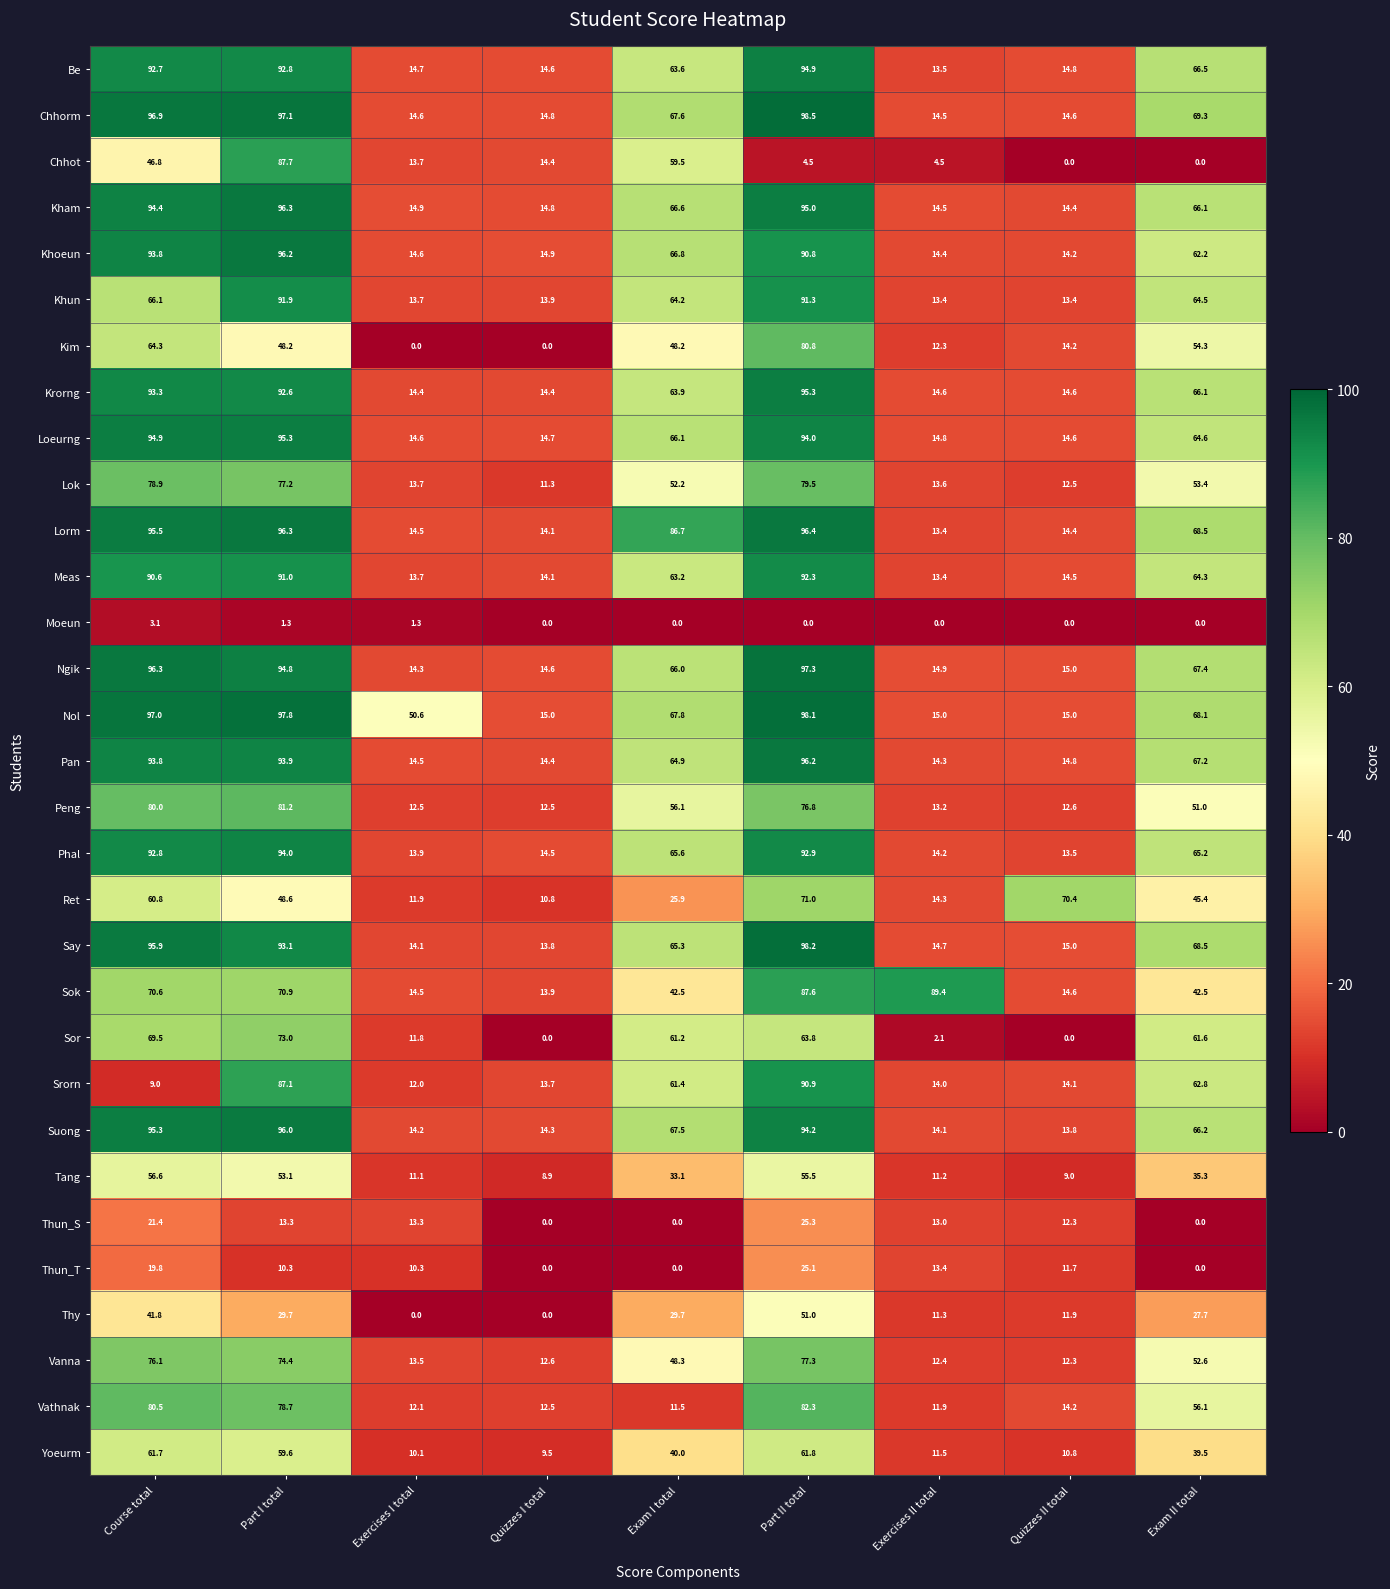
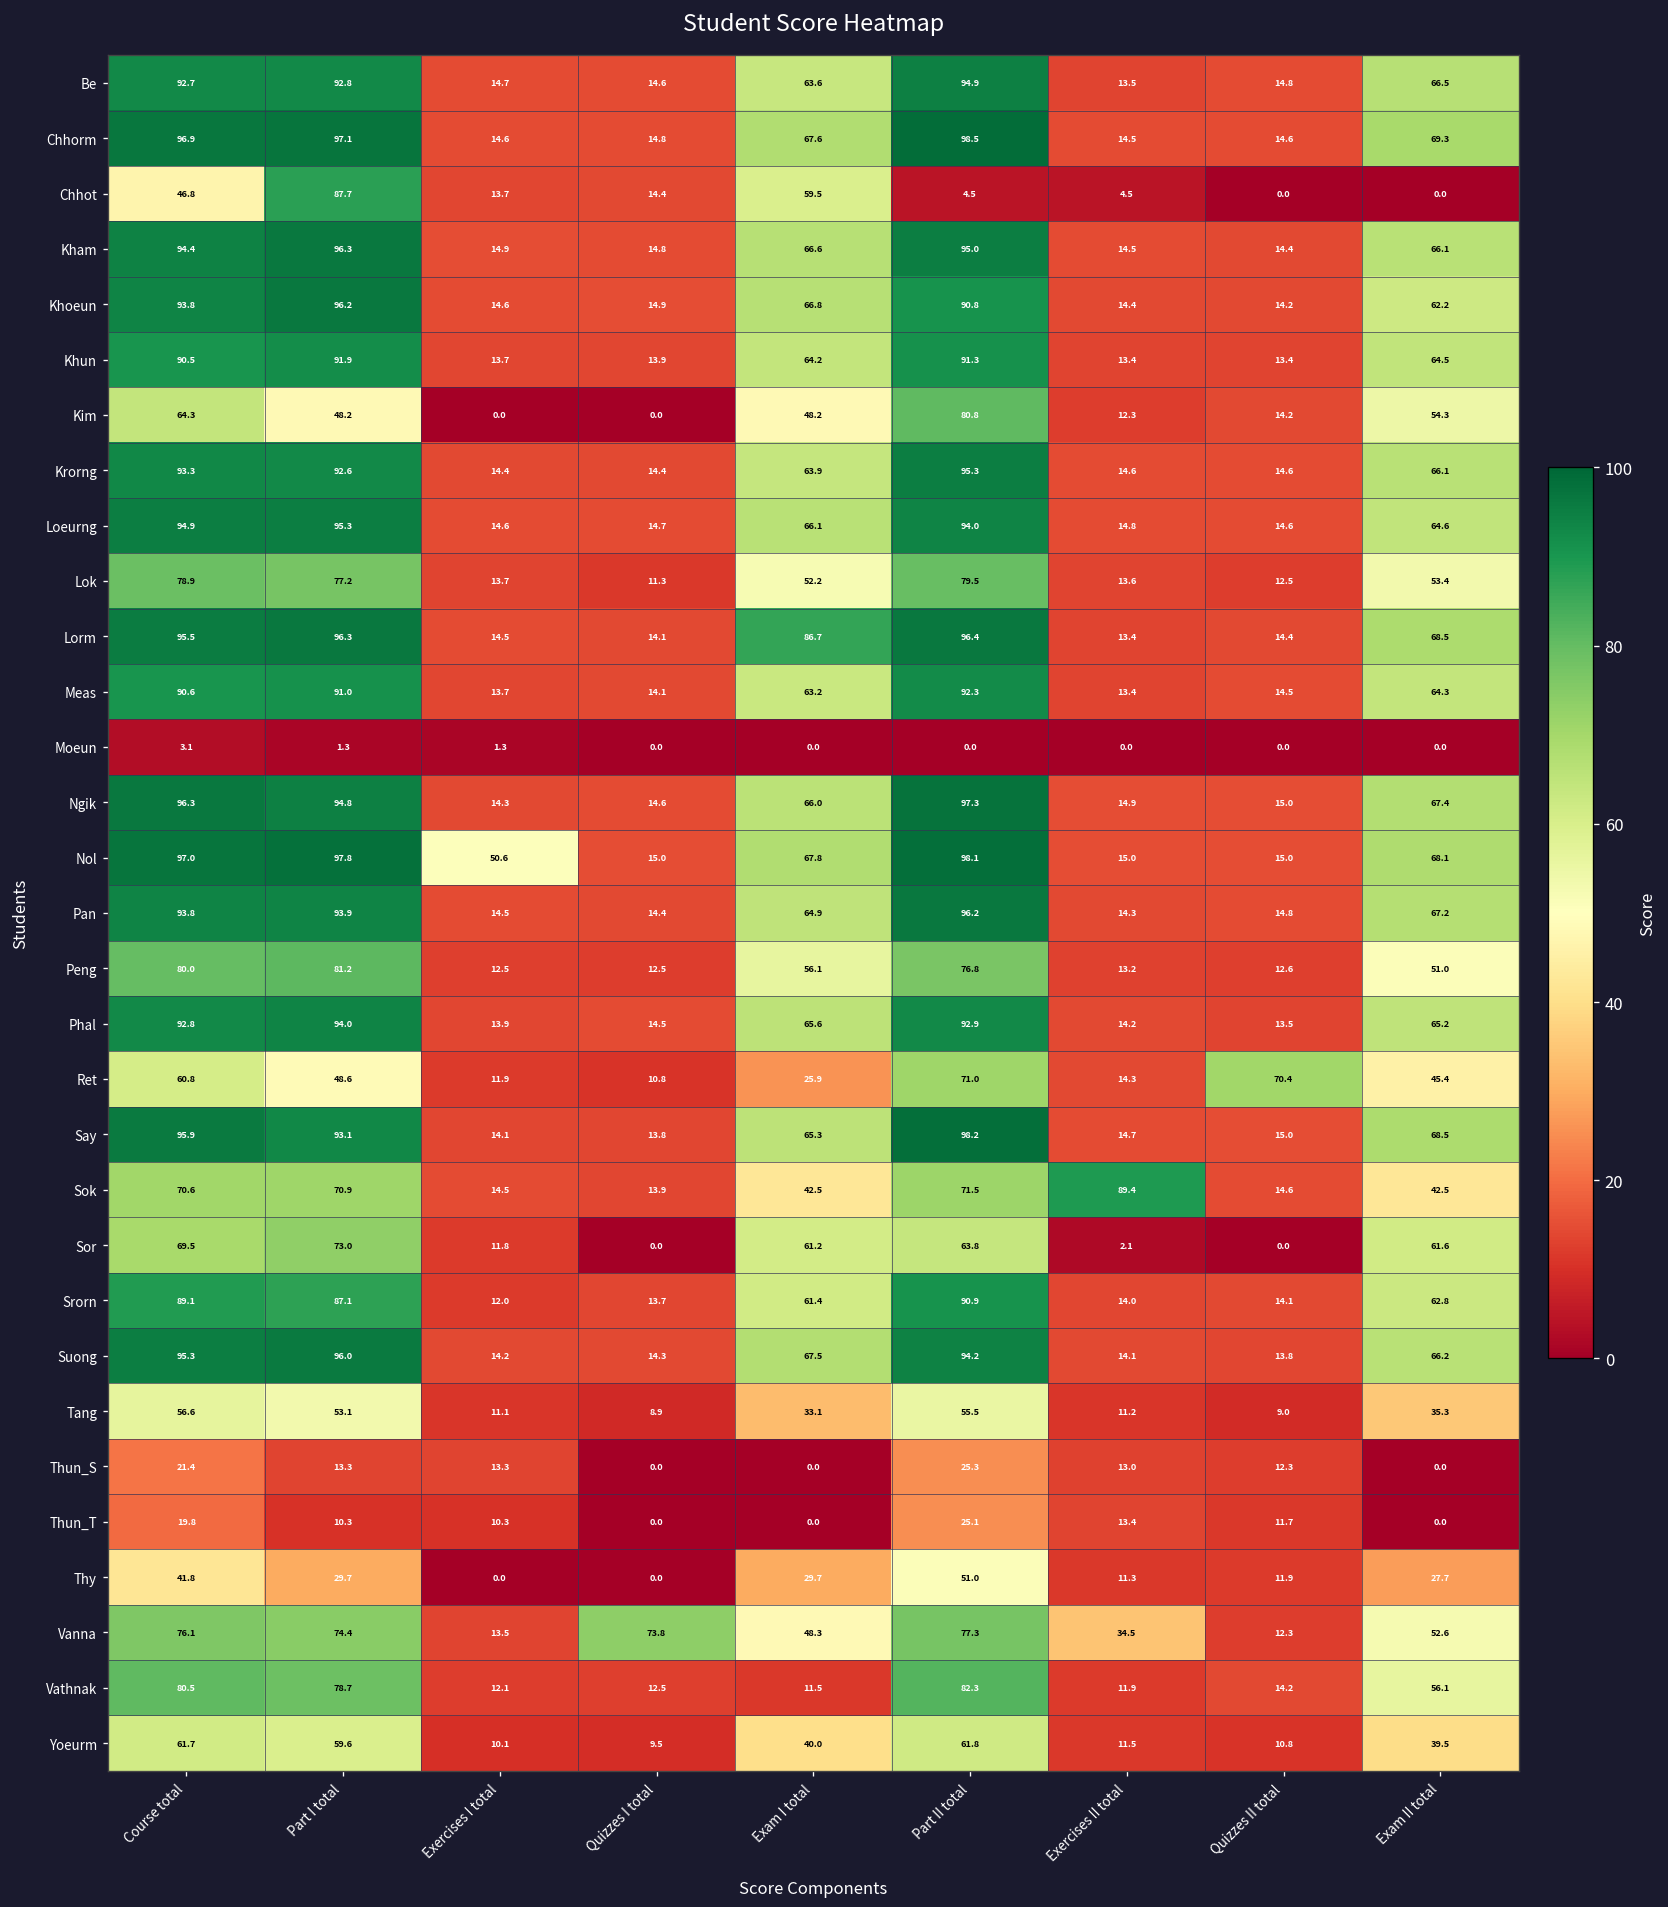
Khun, Course total: 66.1 -> 90.5
Sok, Part II total: 87.6 -> 71.5
Srorn, Course total: 9.0 -> 89.1
Vanna, Quizzes I total: 12.6 -> 73.8
Vanna, Exercises II total: 12.4 -> 34.5
